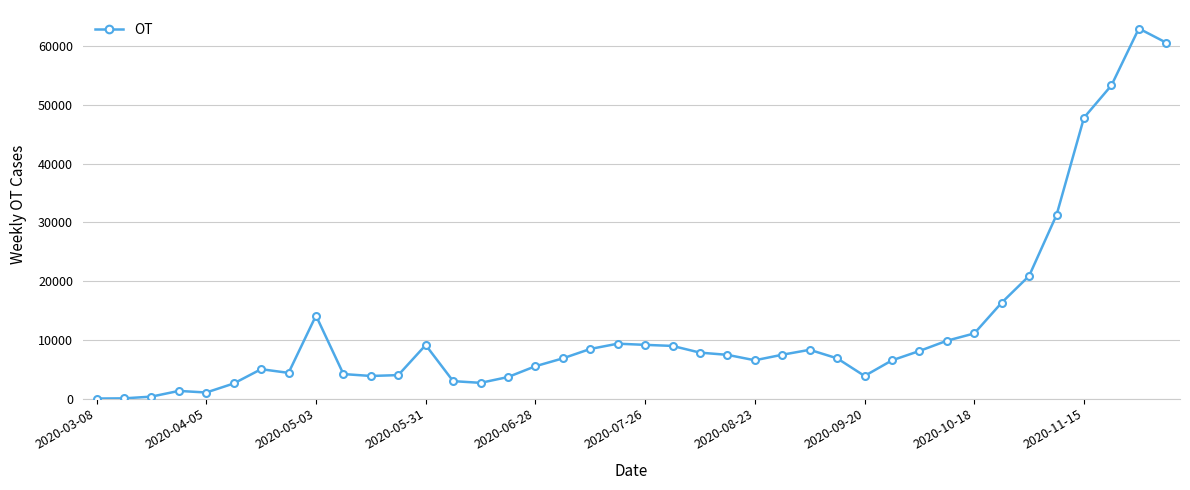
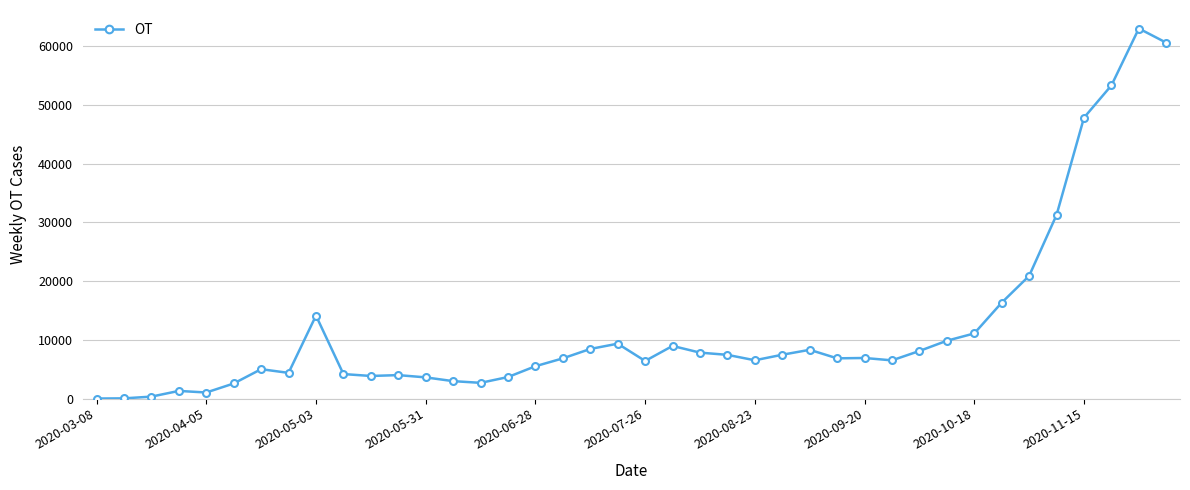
2020-05-31: 9000 -> 4000
2020-07-26: 9000 -> 6000
2020-09-20: 4000 -> 7000
